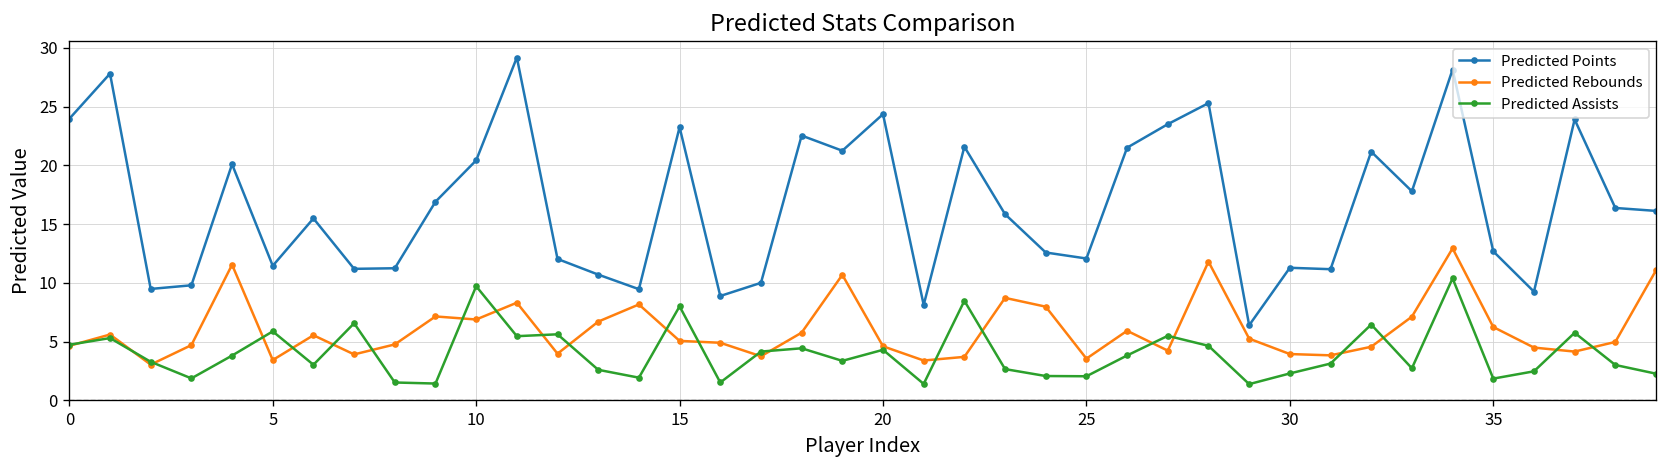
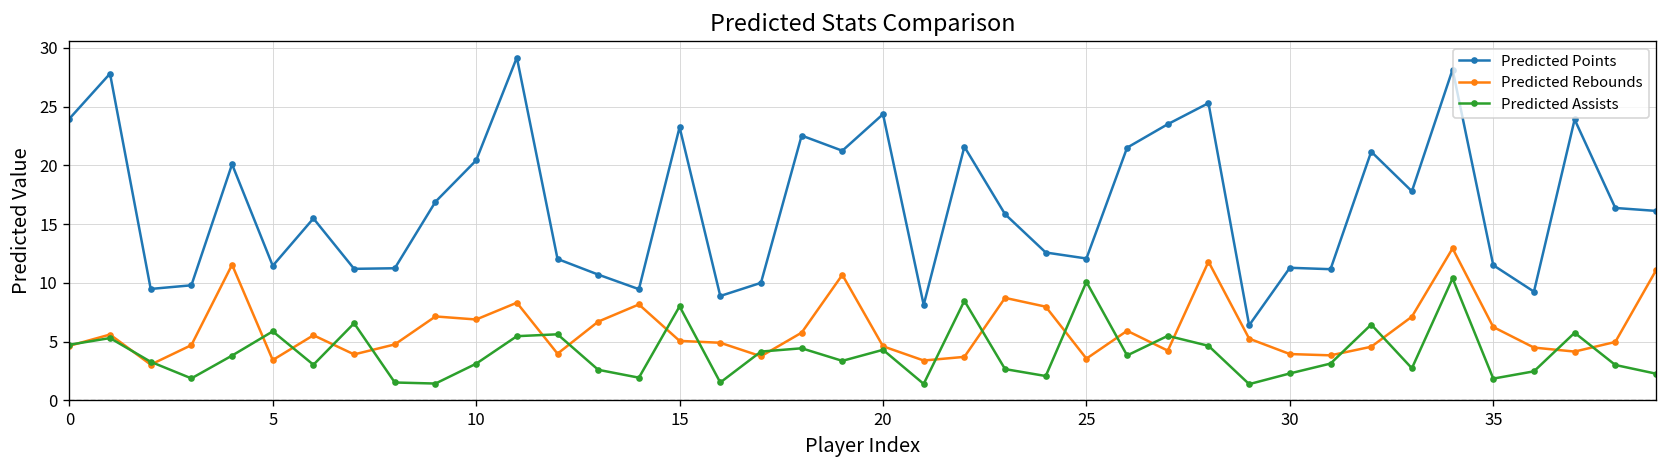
Predicted Assists, 10: 10 -> 3
Predicted Assists, 25: 2 -> 10
Predicted Points, 35: 13 -> 12
